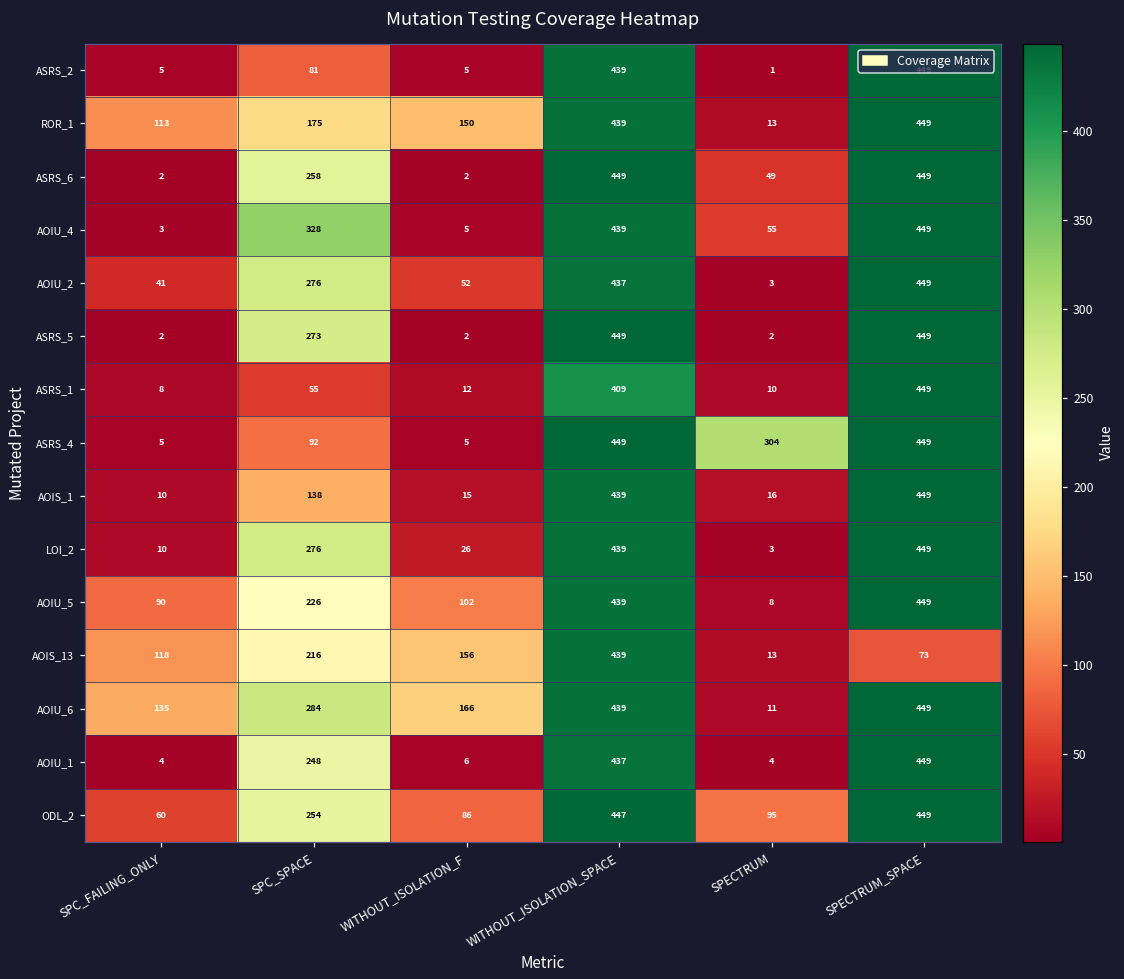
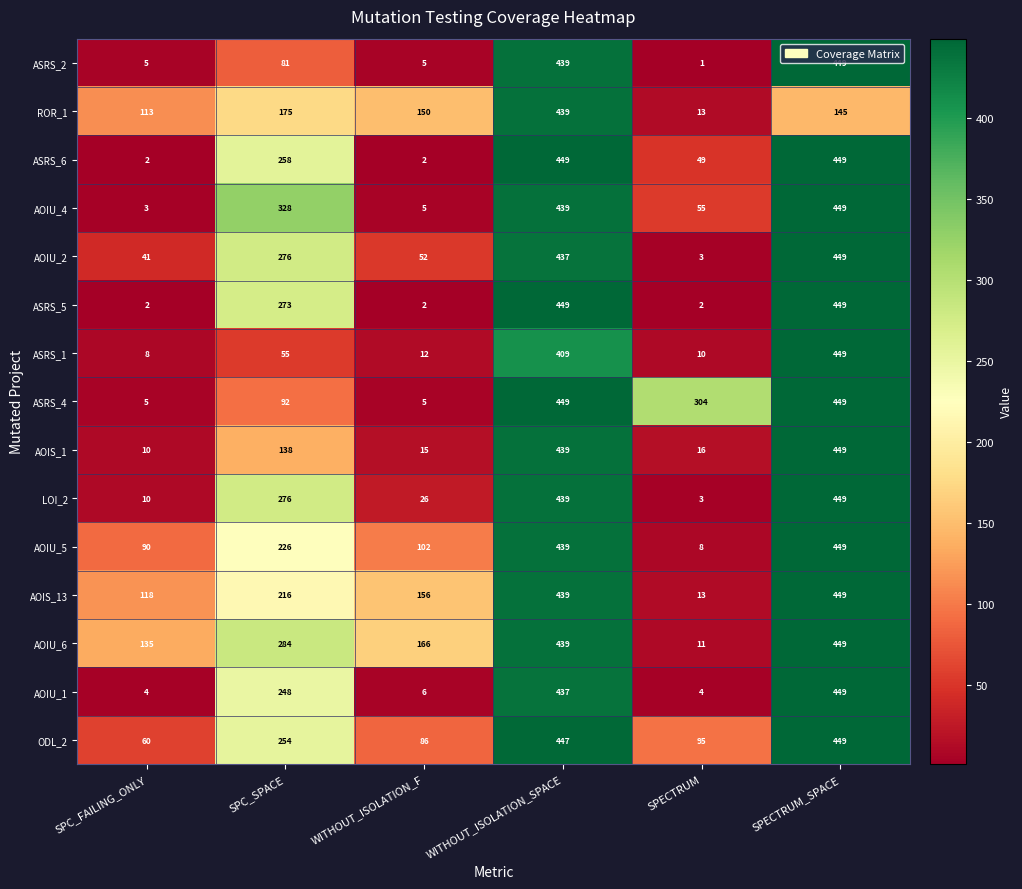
ROR_1, SPECTRUM_SPACE: 449 -> 145
AOIS_13, SPECTRUM_SPACE: 73 -> 449
